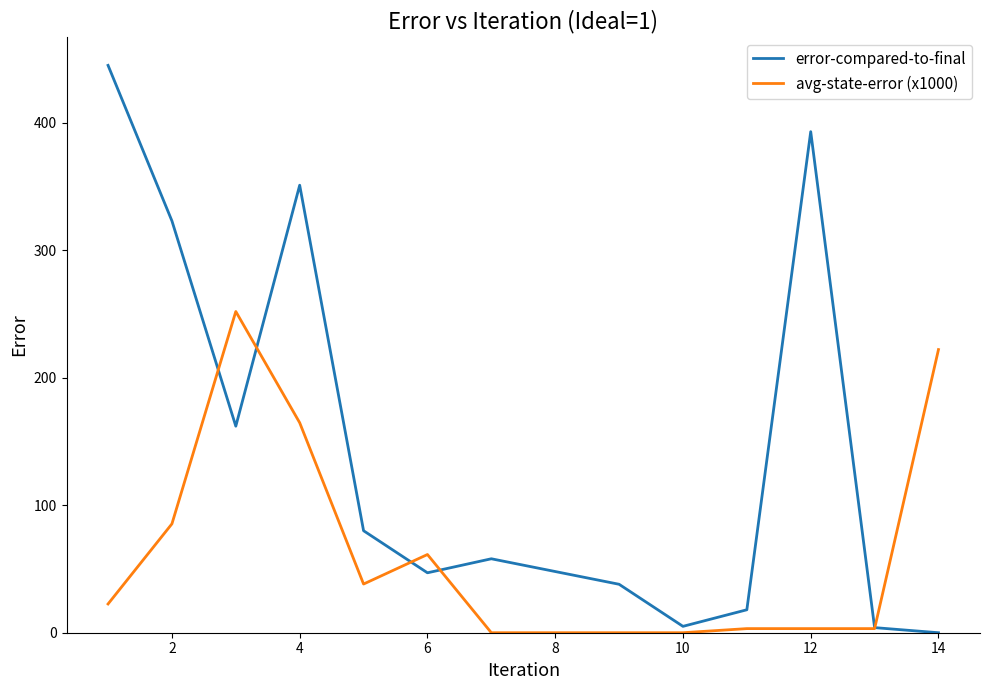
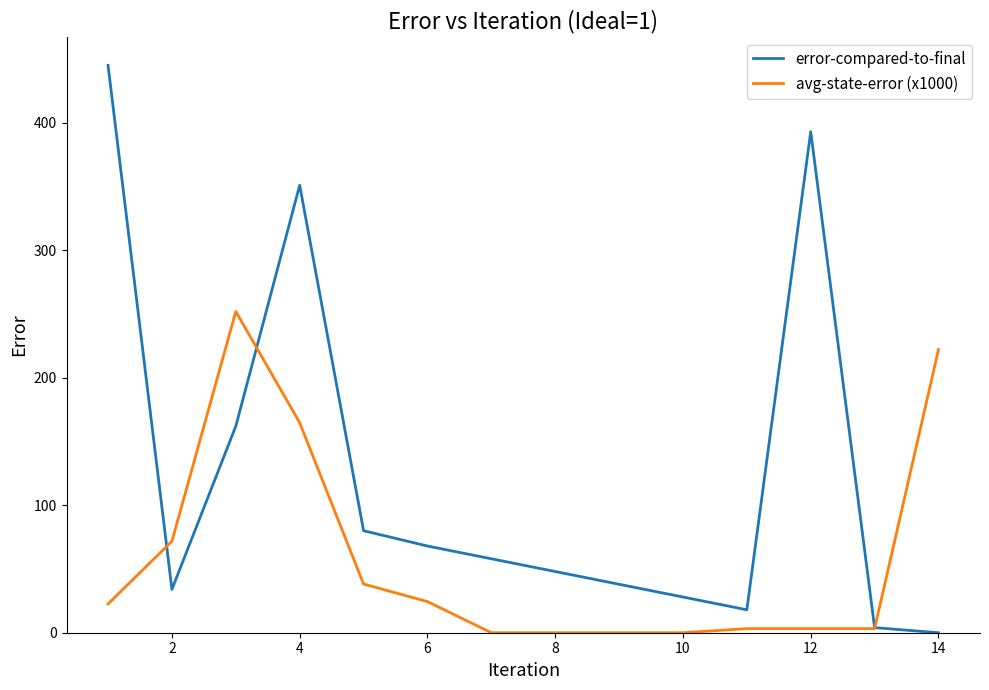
error-compared-to-final, 2: 323 -> 34
avg-state-error (x1000), 2: 85 -> 72
error-compared-to-final, 6: 47 -> 68
avg-state-error (x1000), 6: 61 -> 24
error-compared-to-final, 10: 5 -> 28
